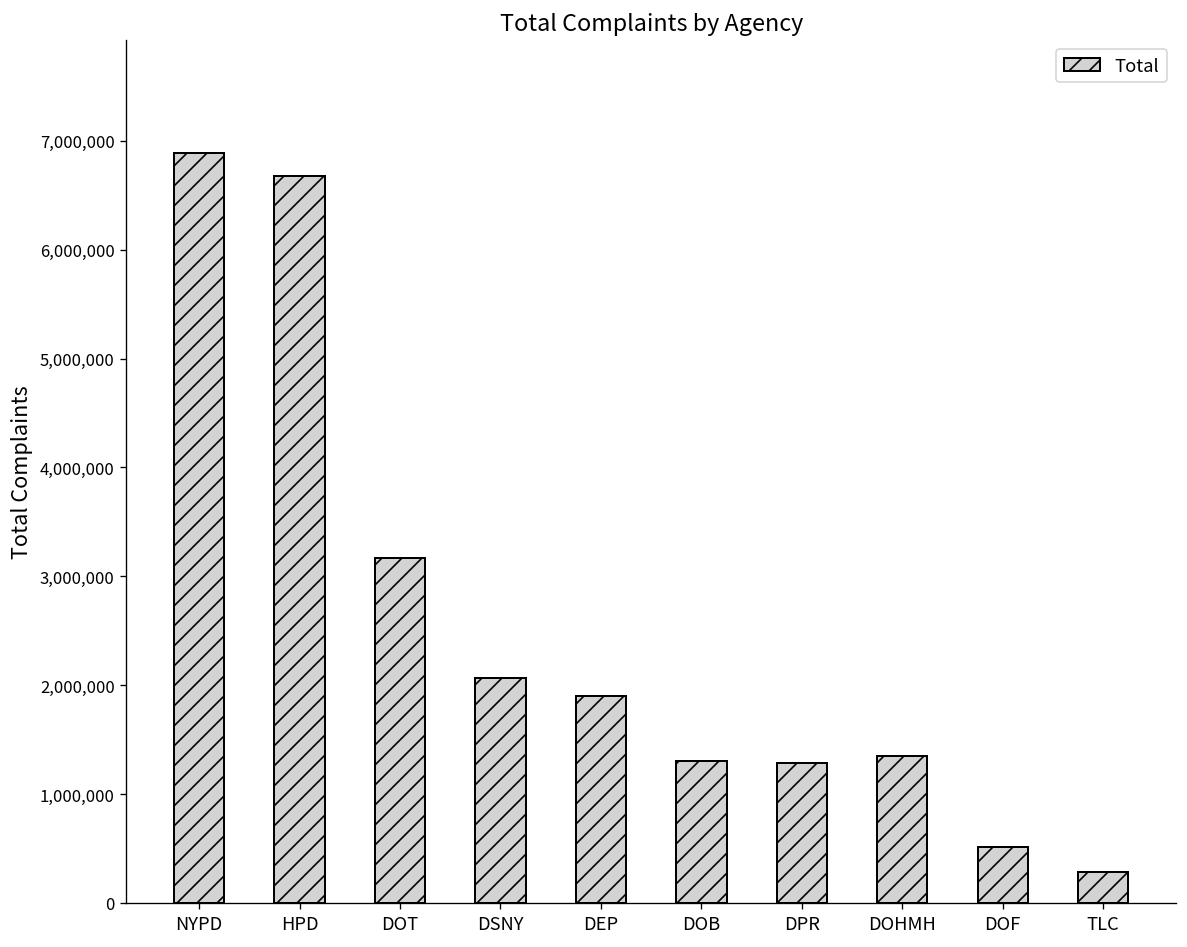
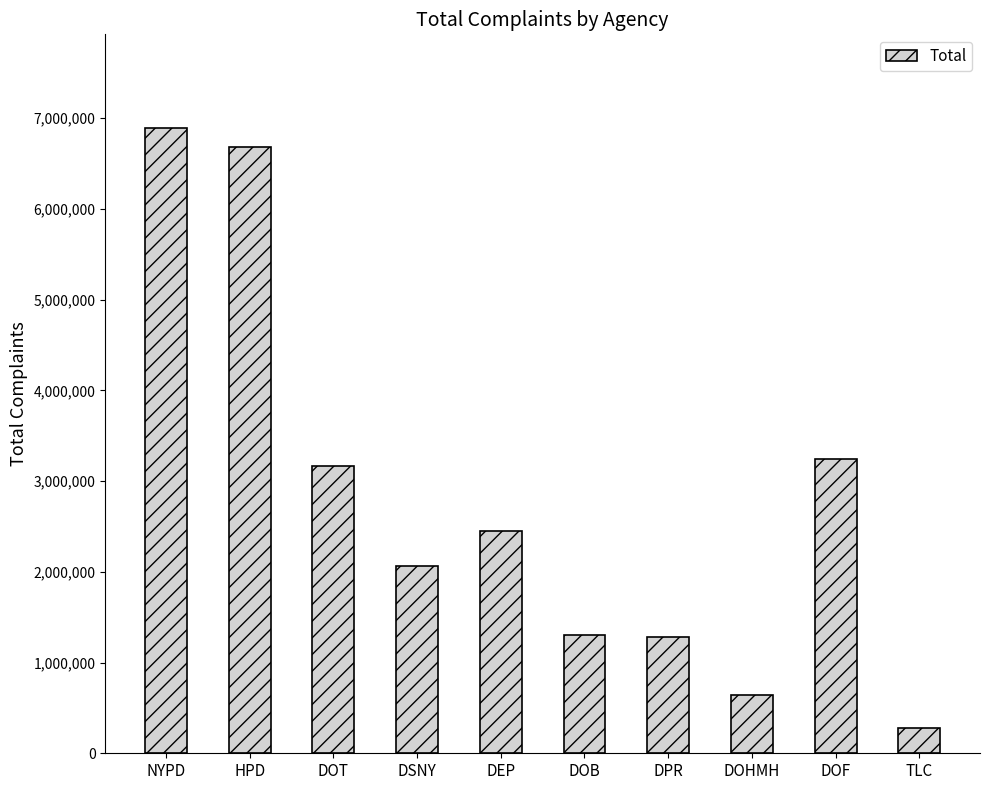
DEP: 1,900,000 -> 2,500,000
DOHMH: 1,400,000 -> 600,000
DOF: 500,000 -> 3,200,000
